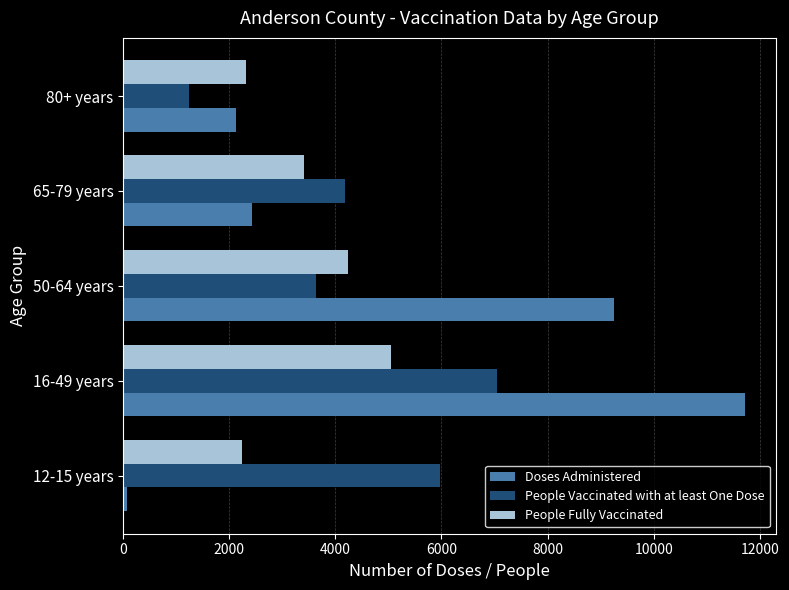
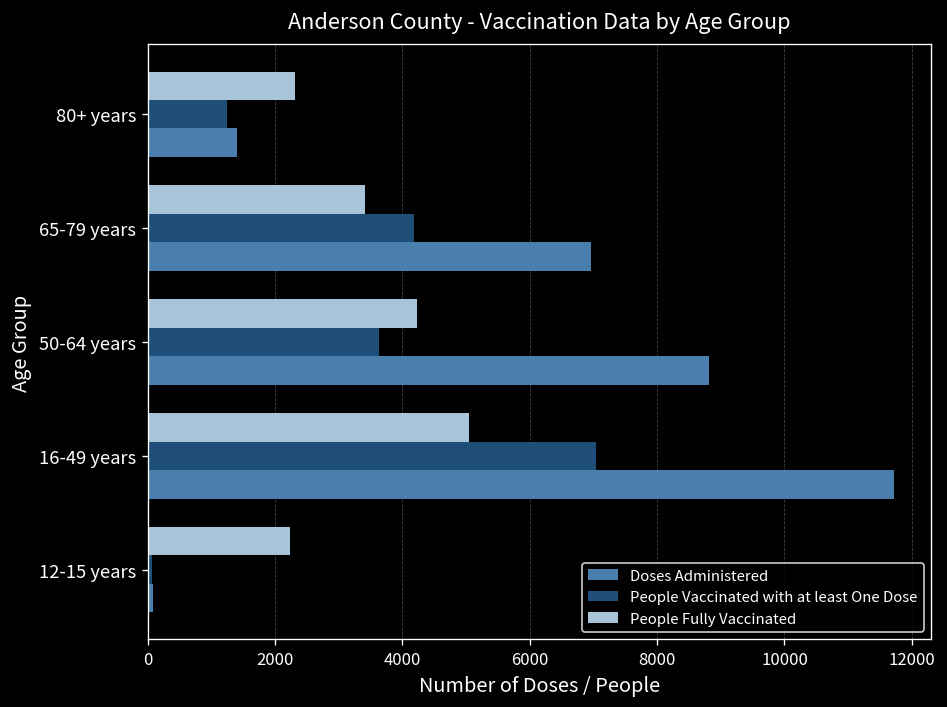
Doses Administered, 80+ years: 2100 -> 1400
Doses Administered, 65-79 years: 2400 -> 7000
Doses Administered, 50-64 years: 9200 -> 8800
People Vaccinated with at least One Dose, 12-15 years: 6000 -> 100
